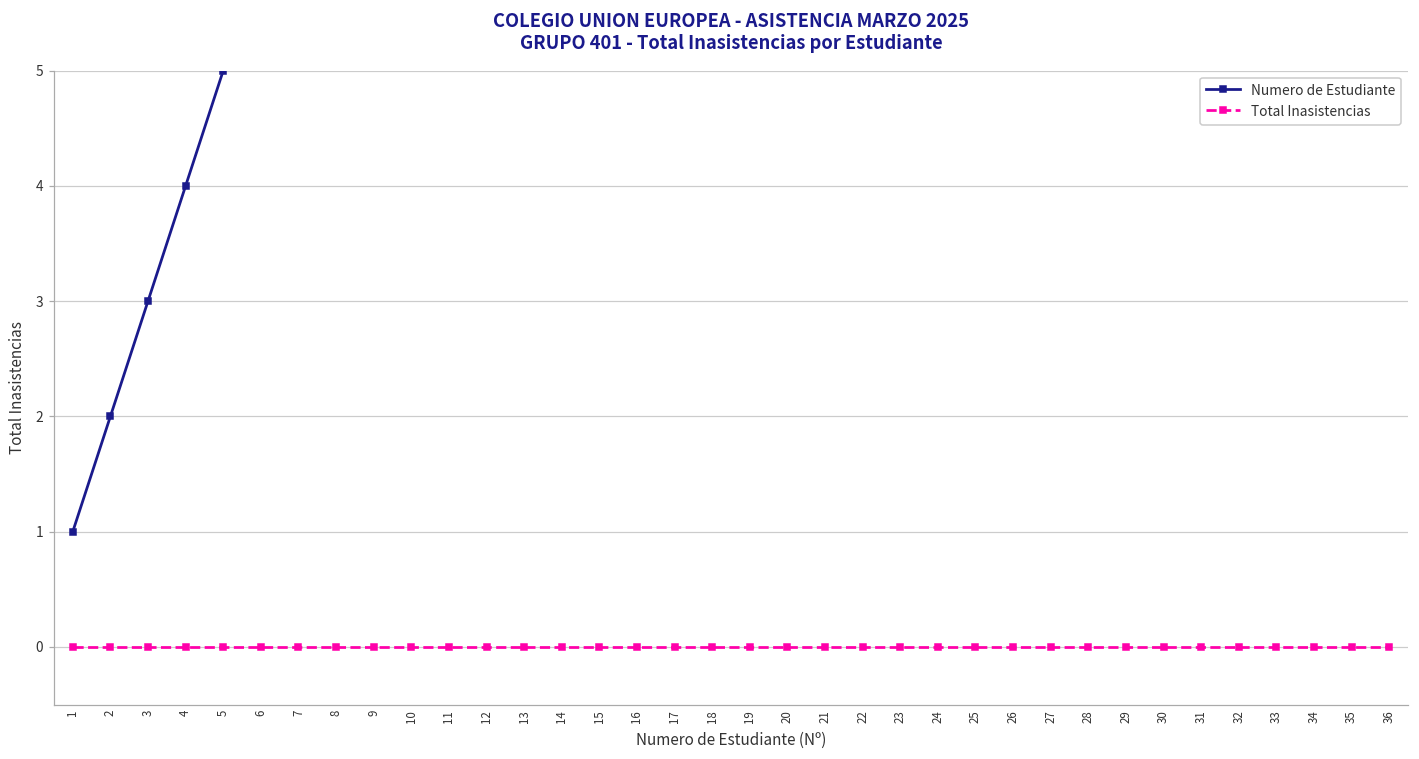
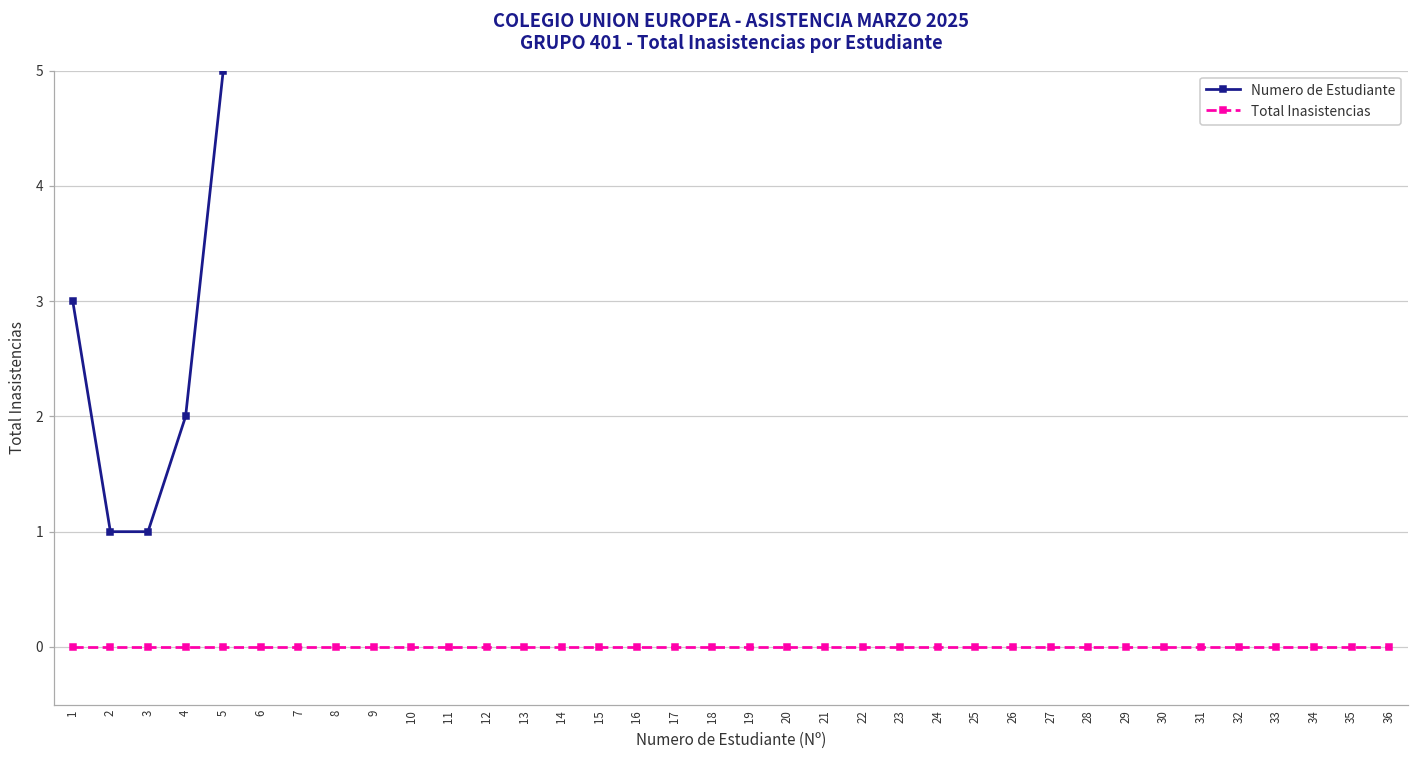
Numero de Estudiante, 1: 1 -> 3
Numero de Estudiante, 2: 2 -> 1
Numero de Estudiante, 3: 3 -> 1
Numero de Estudiante, 4: 4 -> 2
